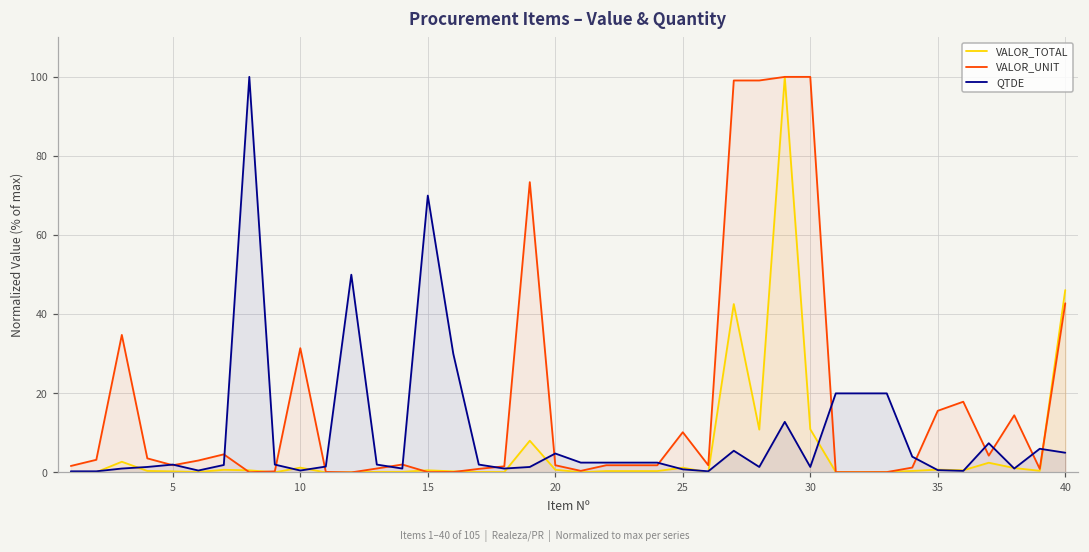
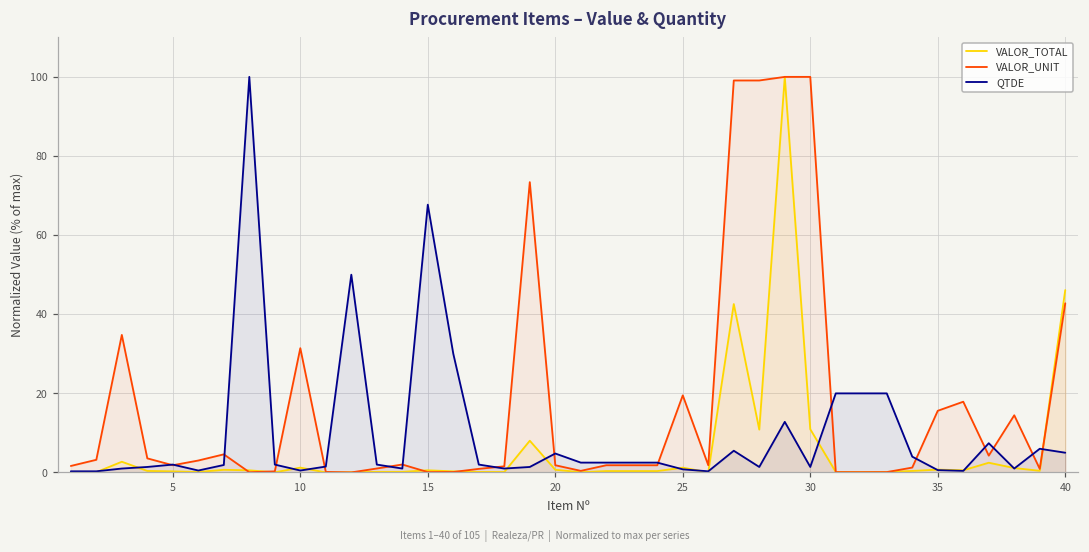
QTDE, 15: 70 -> 68
VALOR_UNIT, 25: 10 -> 19
